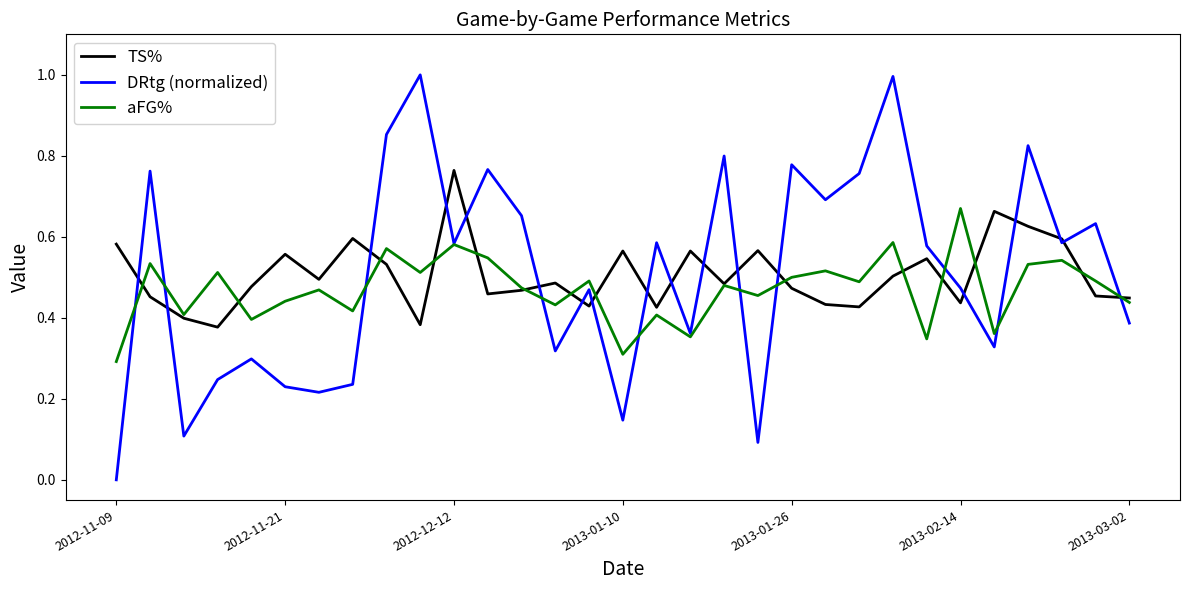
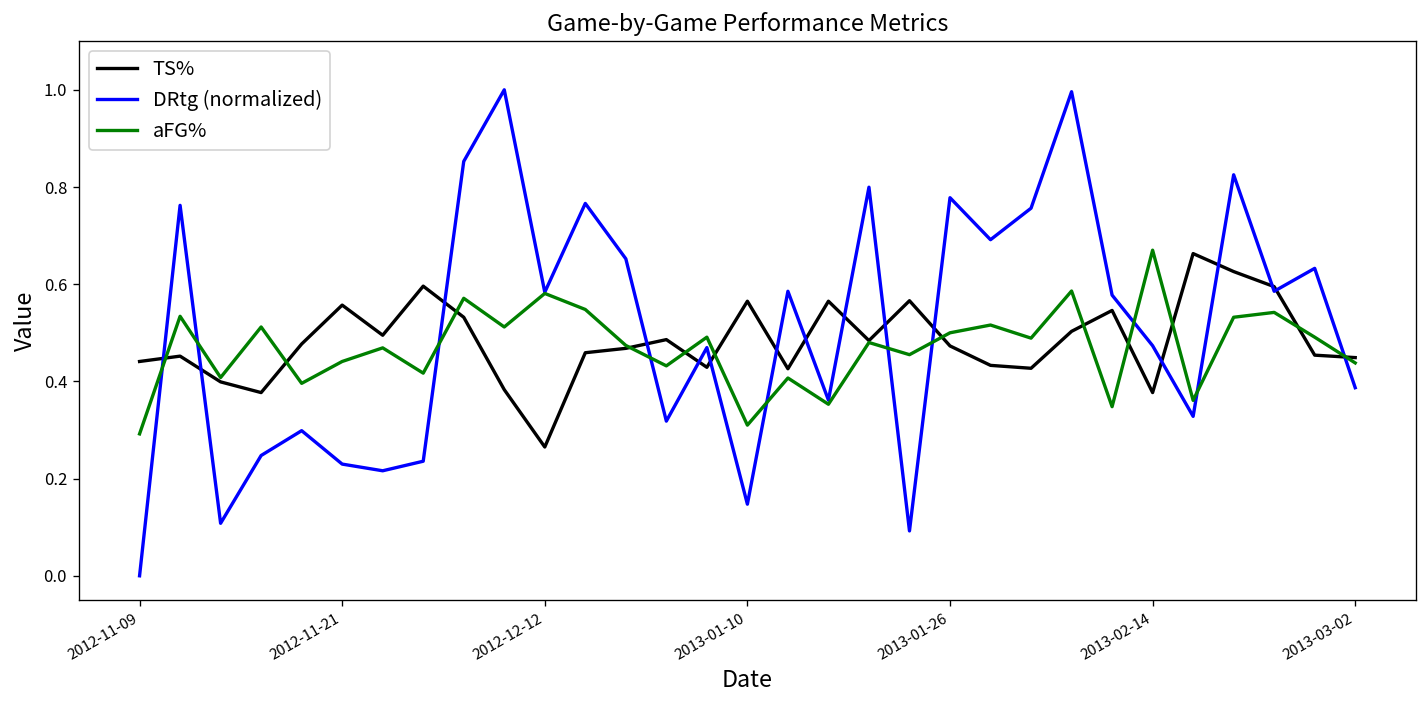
TS%, 2012-11-09: 0.58 -> 0.44
TS%, 2012-12-12: 0.76 -> 0.27
TS%, 2013-02-14: 0.44 -> 0.38
